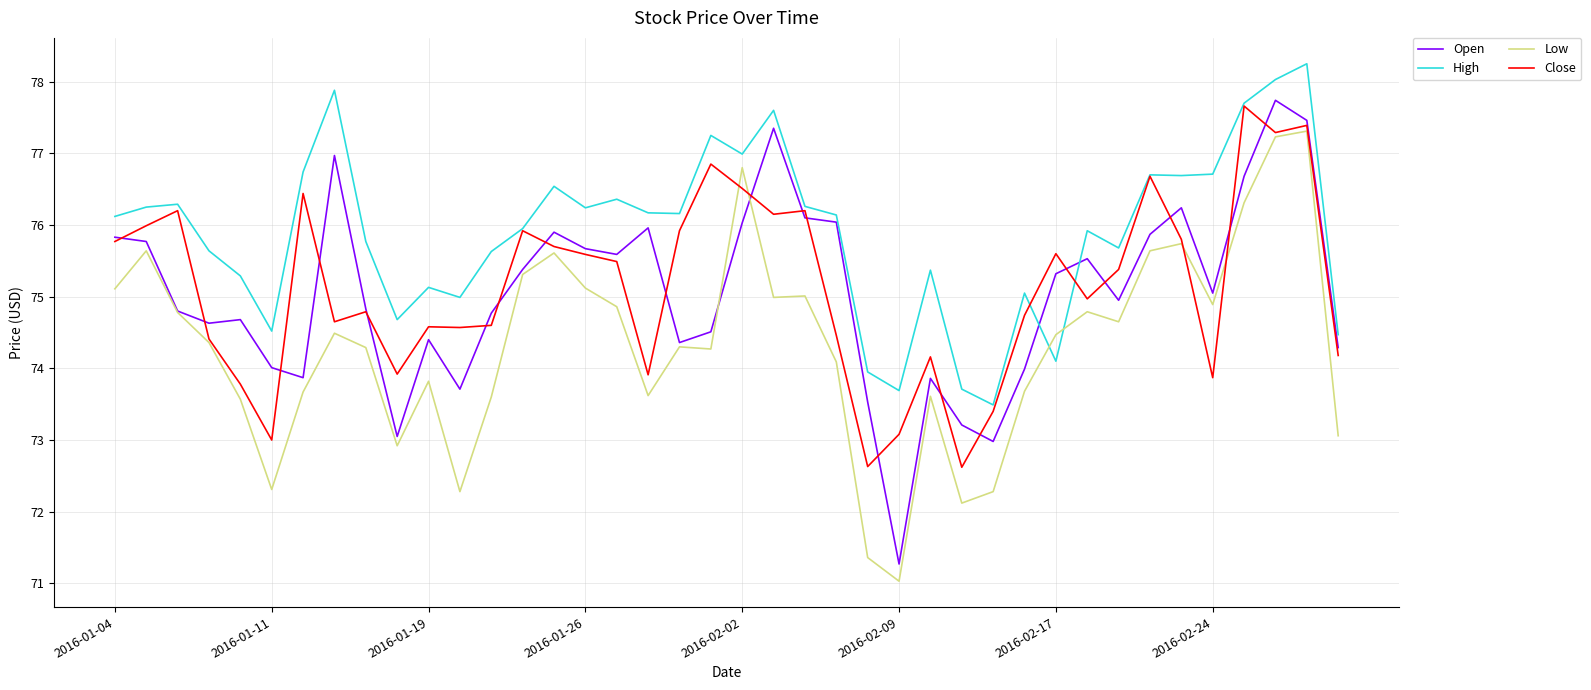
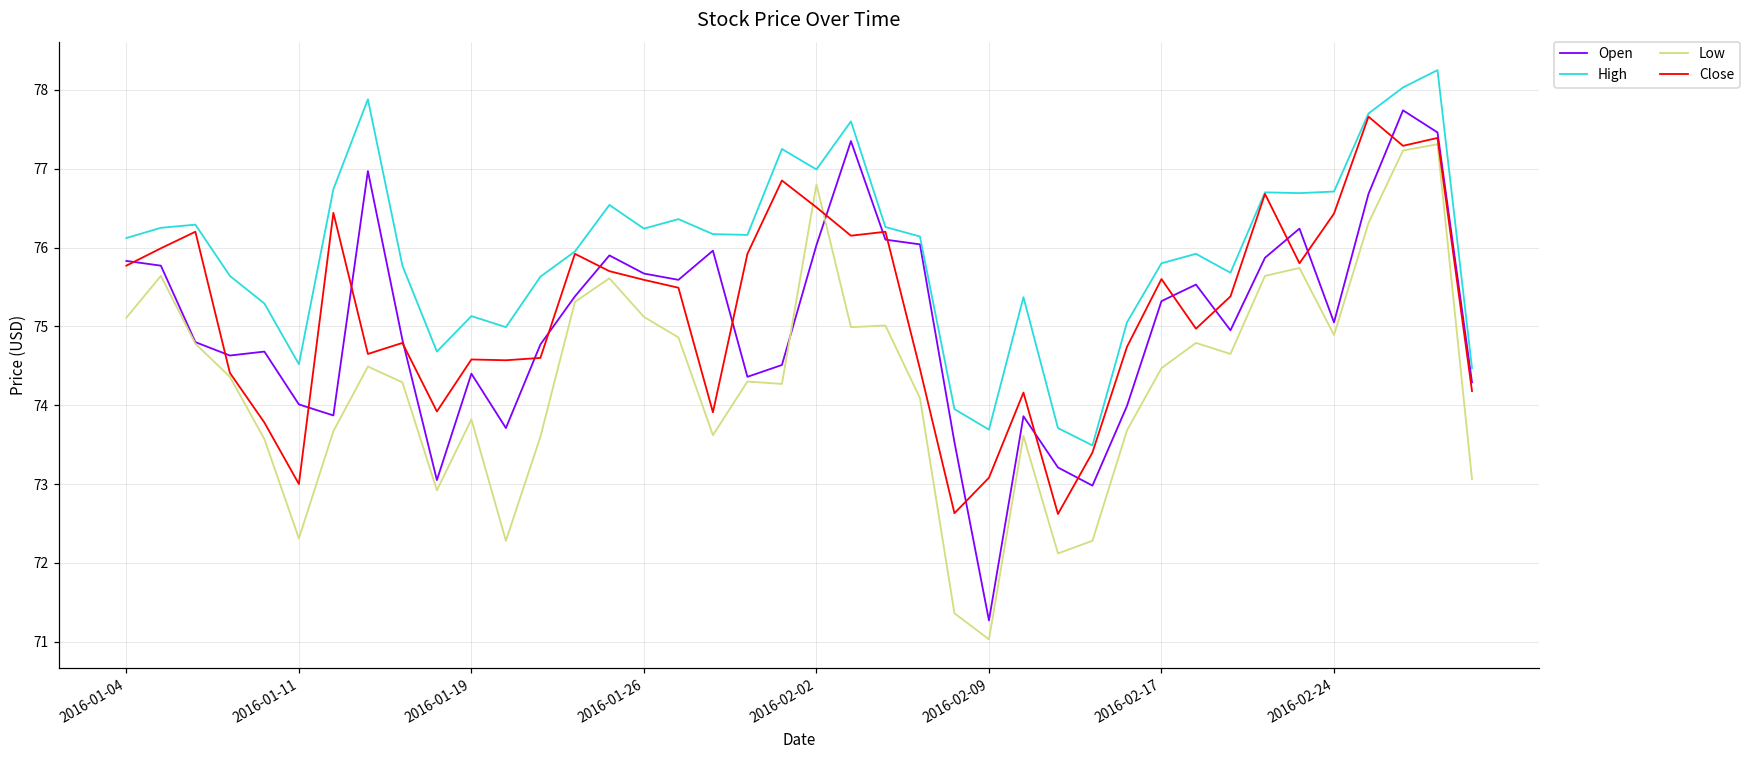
High, 2016-02-17: 74.1 -> 75.8
Close, 2016-02-24: 73.9 -> 76.4
